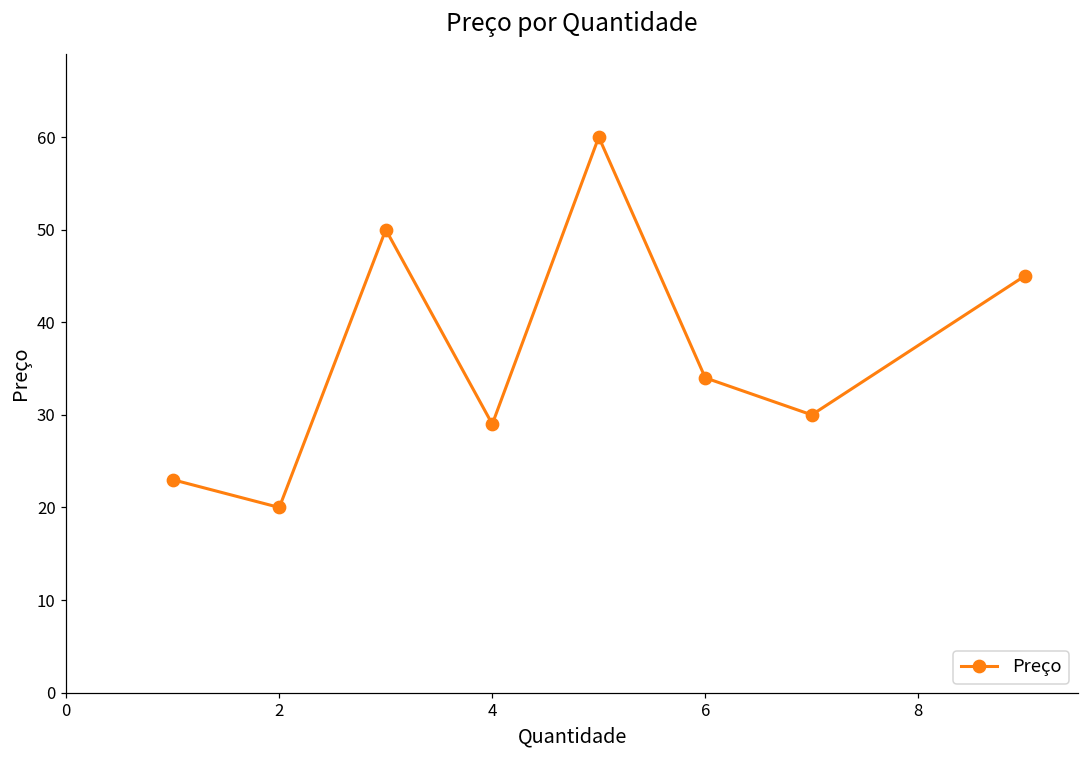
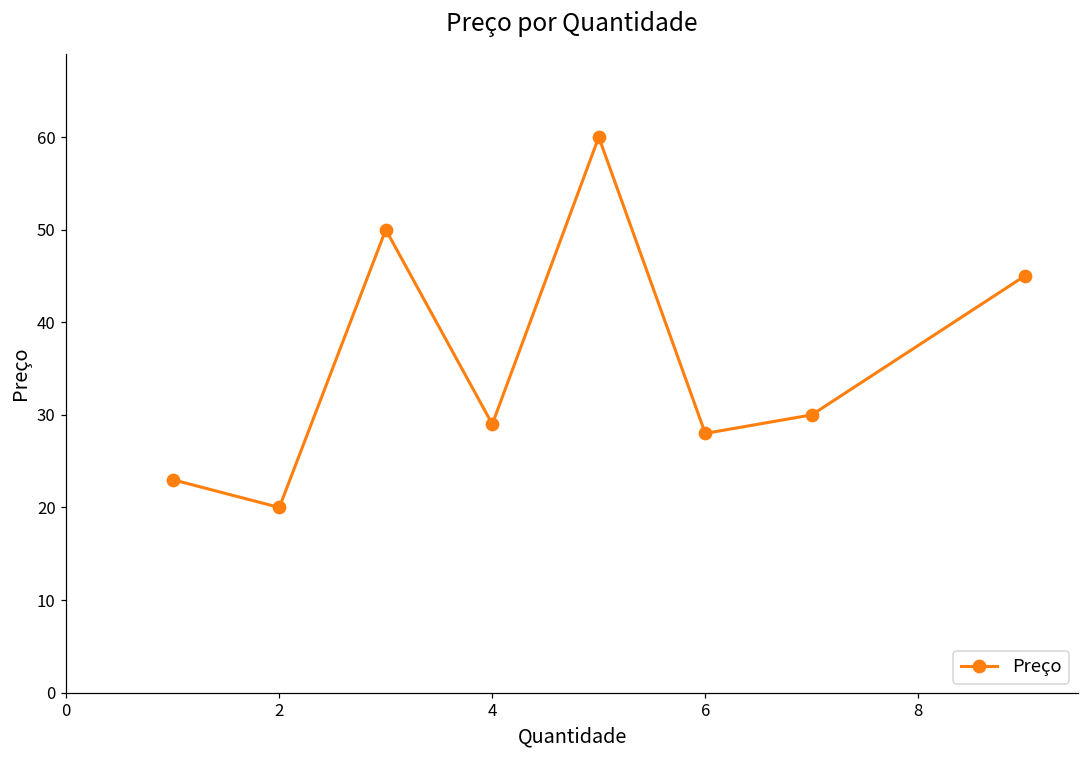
6: 34 -> 28
